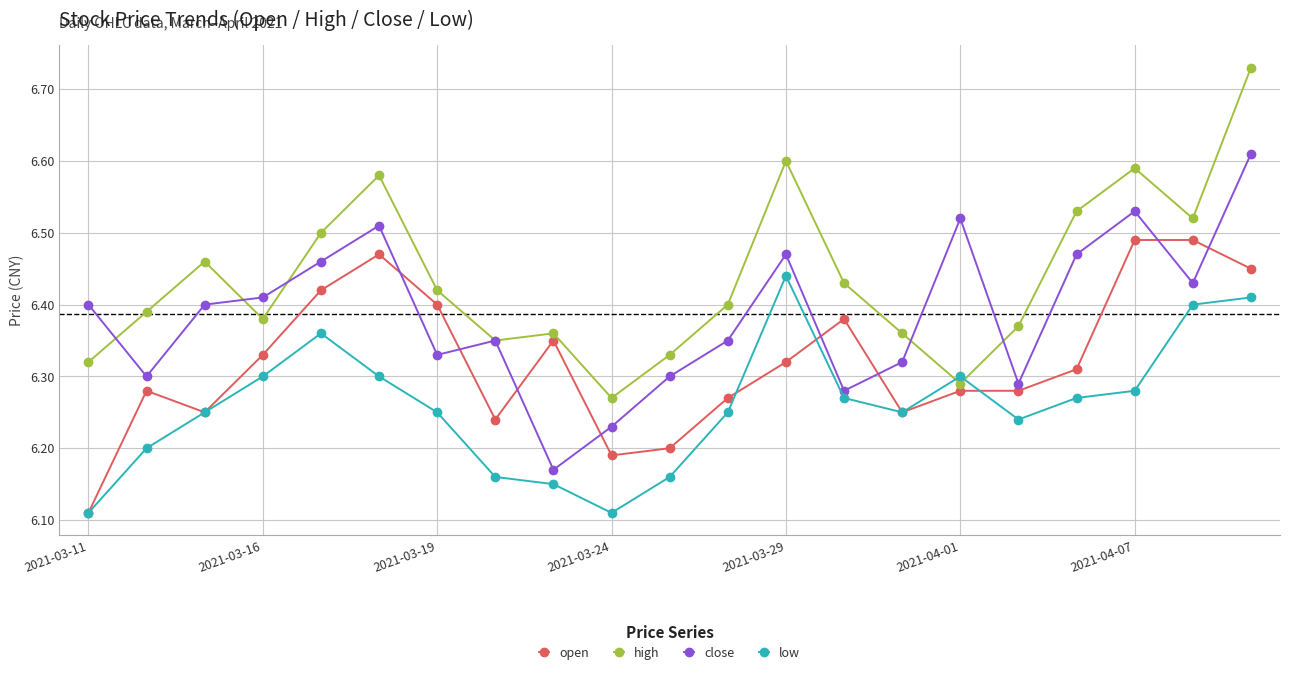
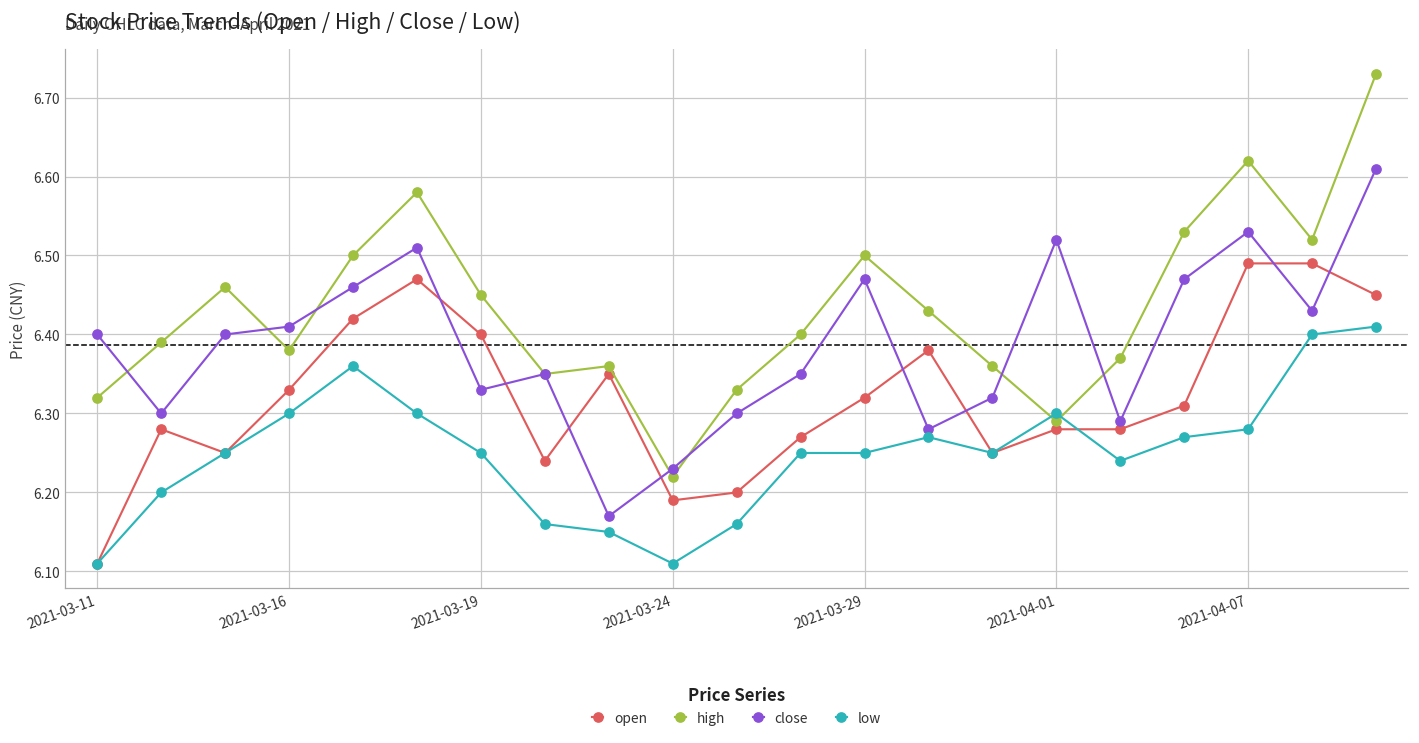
high, 2021-03-19: 6.42 -> 6.45
high, 2021-03-24: 6.27 -> 6.22
high, 2021-03-29: 6.6 -> 6.5
low, 2021-03-29: 6.44 -> 6.25
high, 2021-04-07: 6.59 -> 6.62
